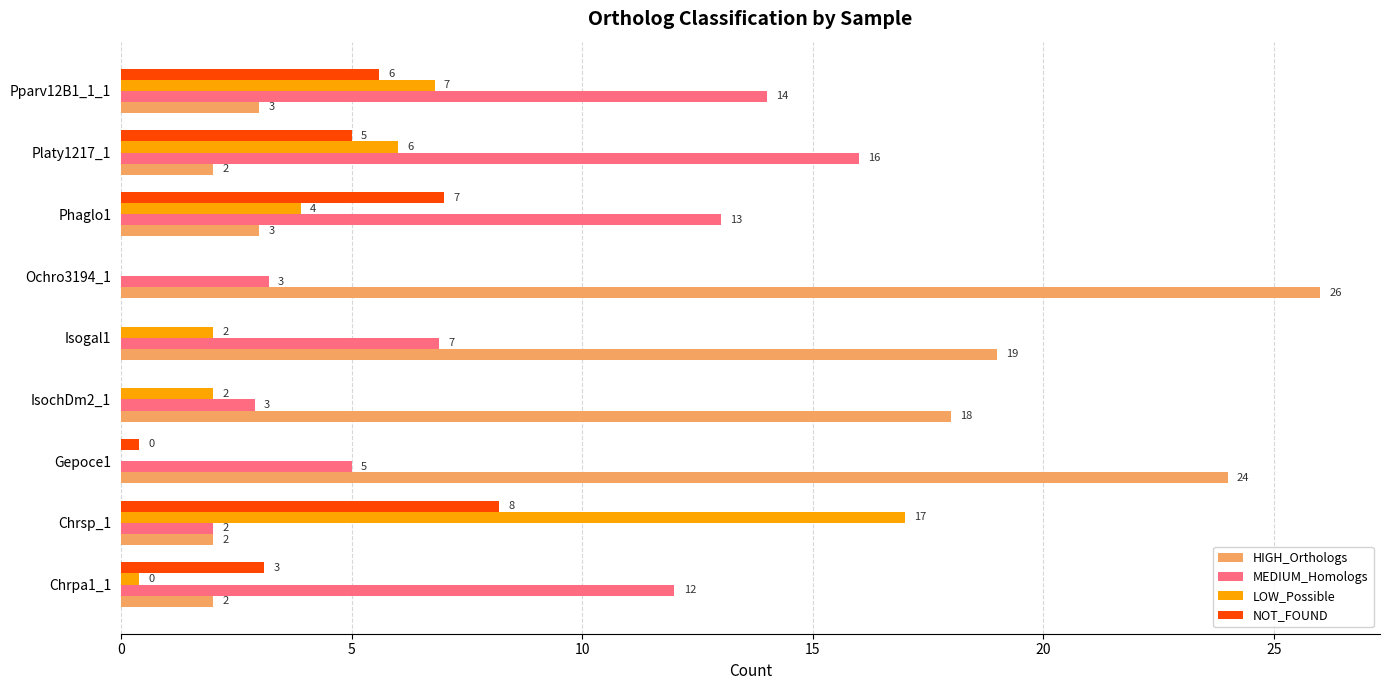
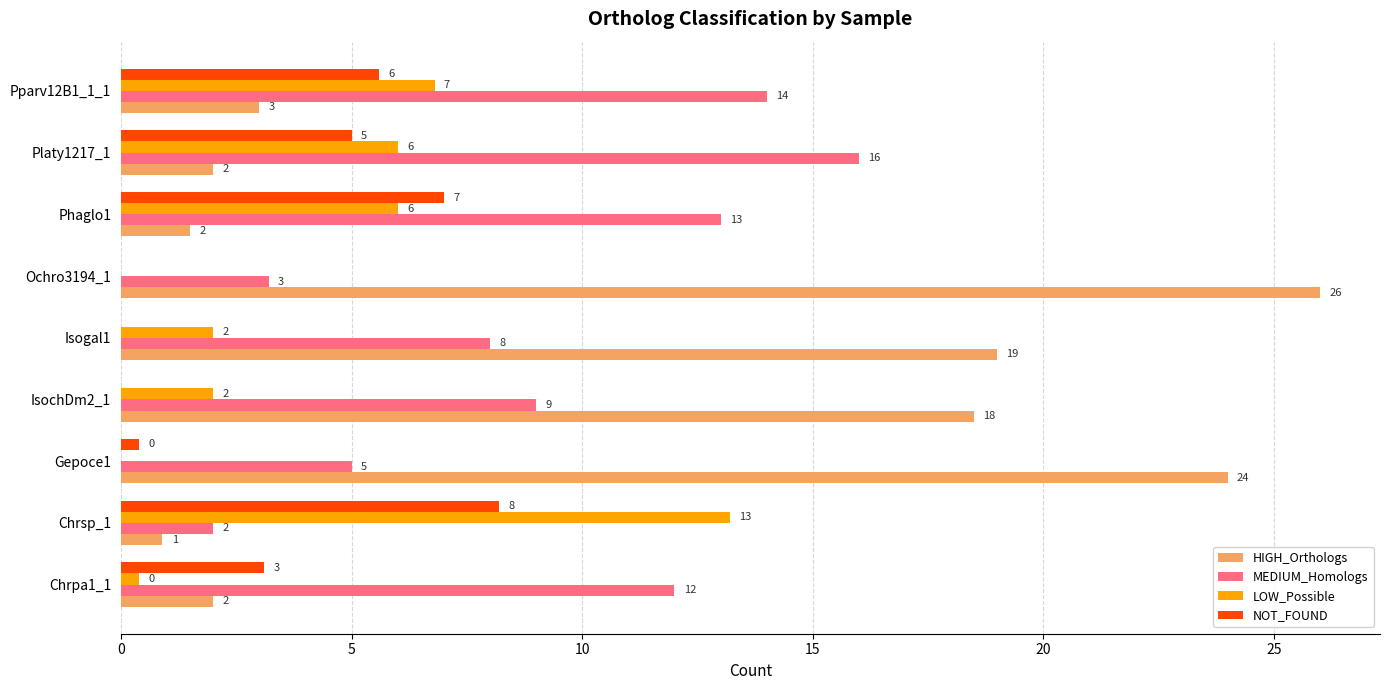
LOW_Possible, Phaglo1: 4 -> 6
HIGH_Orthologs, Phaglo1: 3 -> 2
MEDIUM_Homologs, Isogal1: 7 -> 8
MEDIUM_Homologs, IsochDm2_1: 3 -> 9
HIGH_Orthologs, IsochDm2_1: 18.0 -> 18.5
LOW_Possible, Chrsp_1: 17 -> 13
HIGH_Orthologs, Chrsp_1: 2 -> 1
